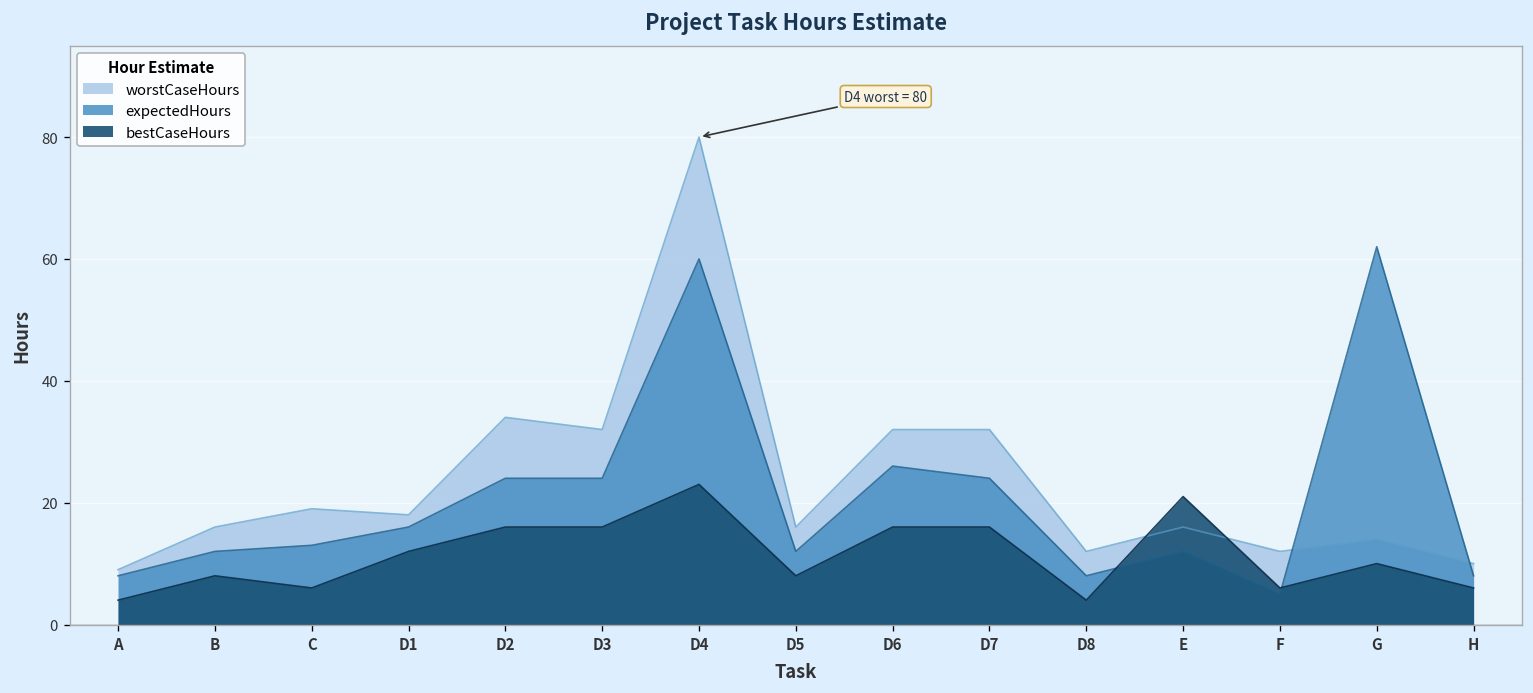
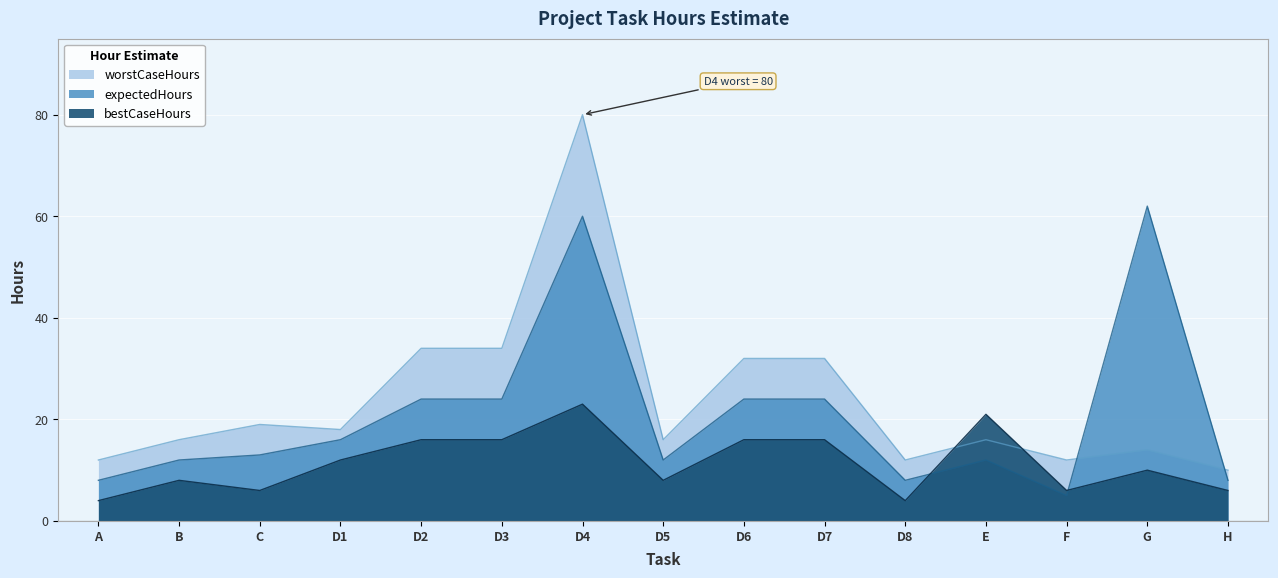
worstCaseHours, A: 9 -> 12
worstCaseHours, D3: 32 -> 34
expectedHours, D6: 26 -> 24
